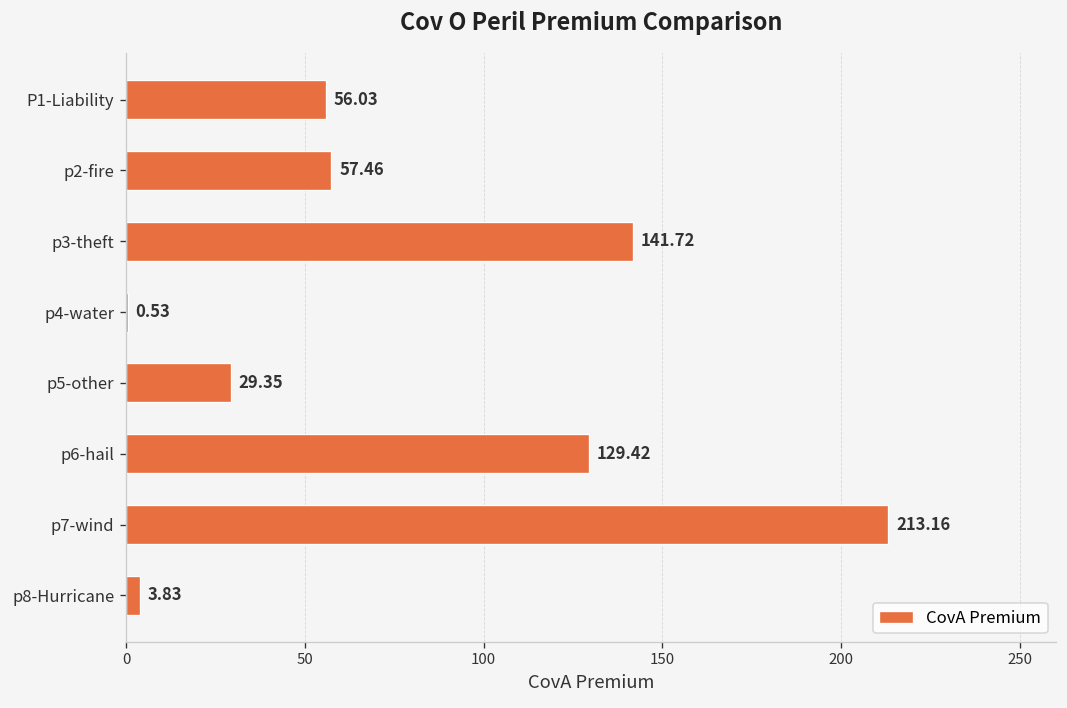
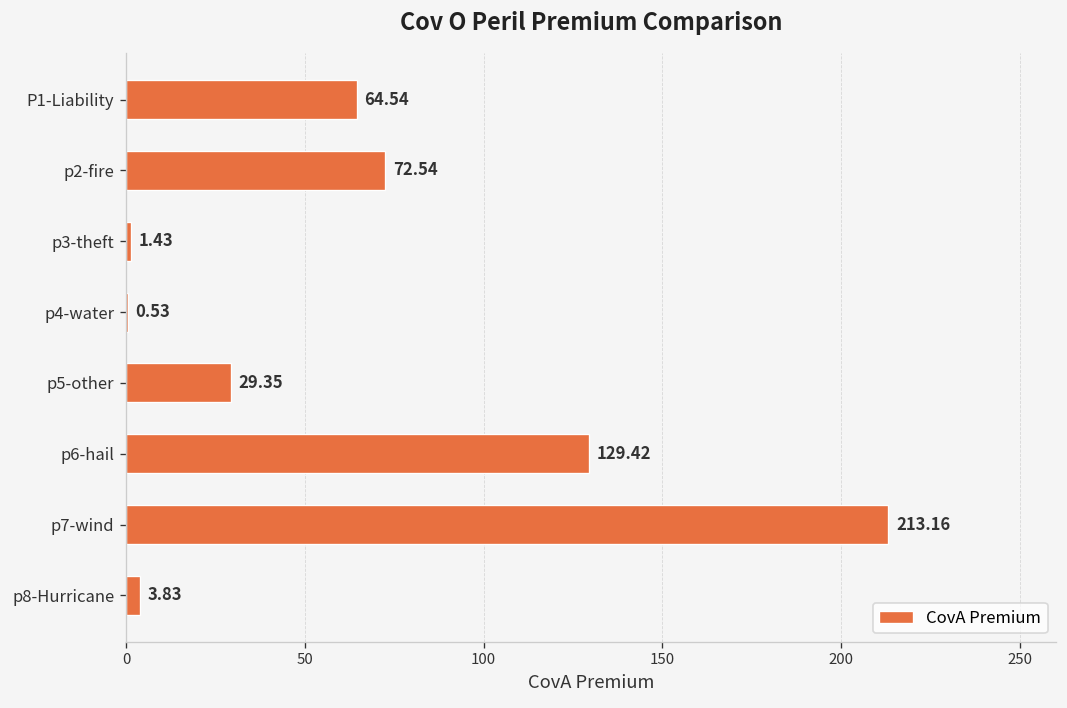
P1-Liability: 56.03 -> 64.54
p2-fire: 57.46 -> 72.54
p3-theft: 141.72 -> 1.43
